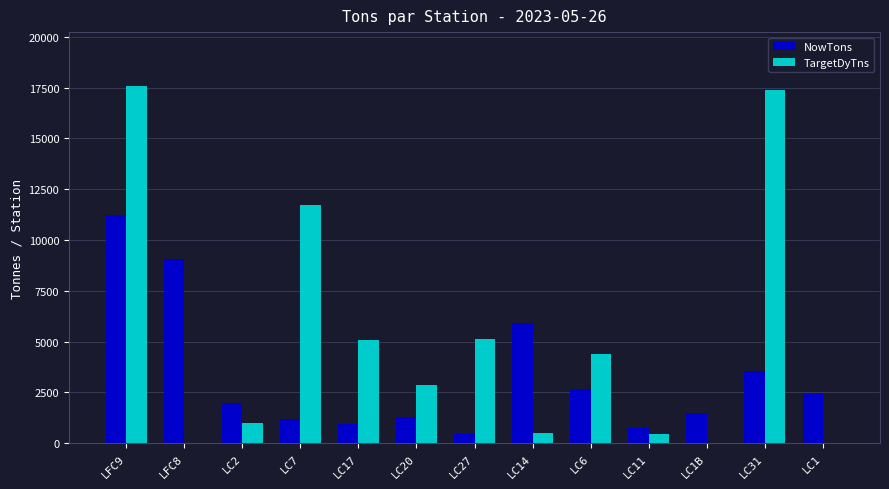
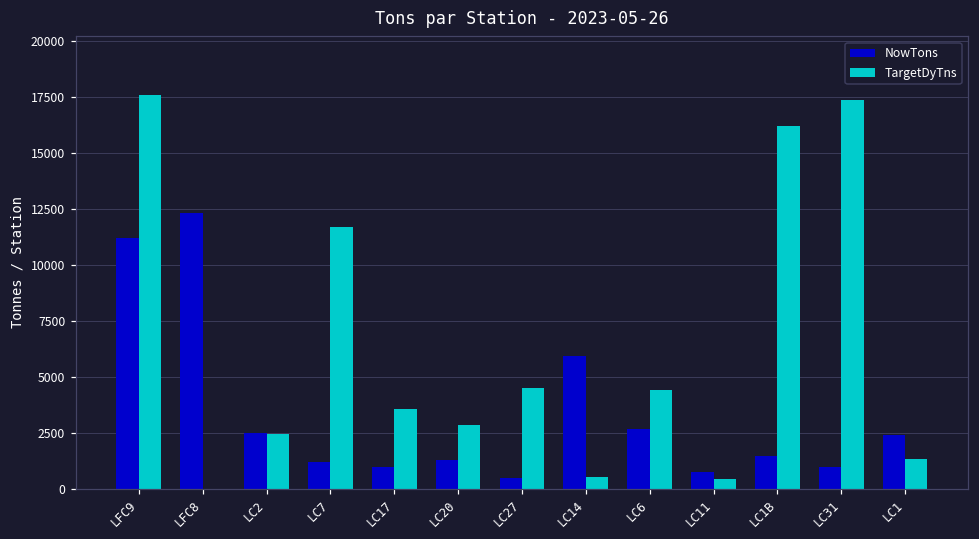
NowTons, LFC8: 9100 -> 12300
NowTons, LC2: 2000 -> 2500
TargetDyTns, LC2: 1000 -> 2500
TargetDyTns, LC17: 5100 -> 3600
TargetDyTns, LC27: 5100 -> 4500
TargetDyTns, LC1B: 0 -> 16200
NowTons, LC31: 3600 -> 1000
TargetDyTns, LC1: 0 -> 1300
